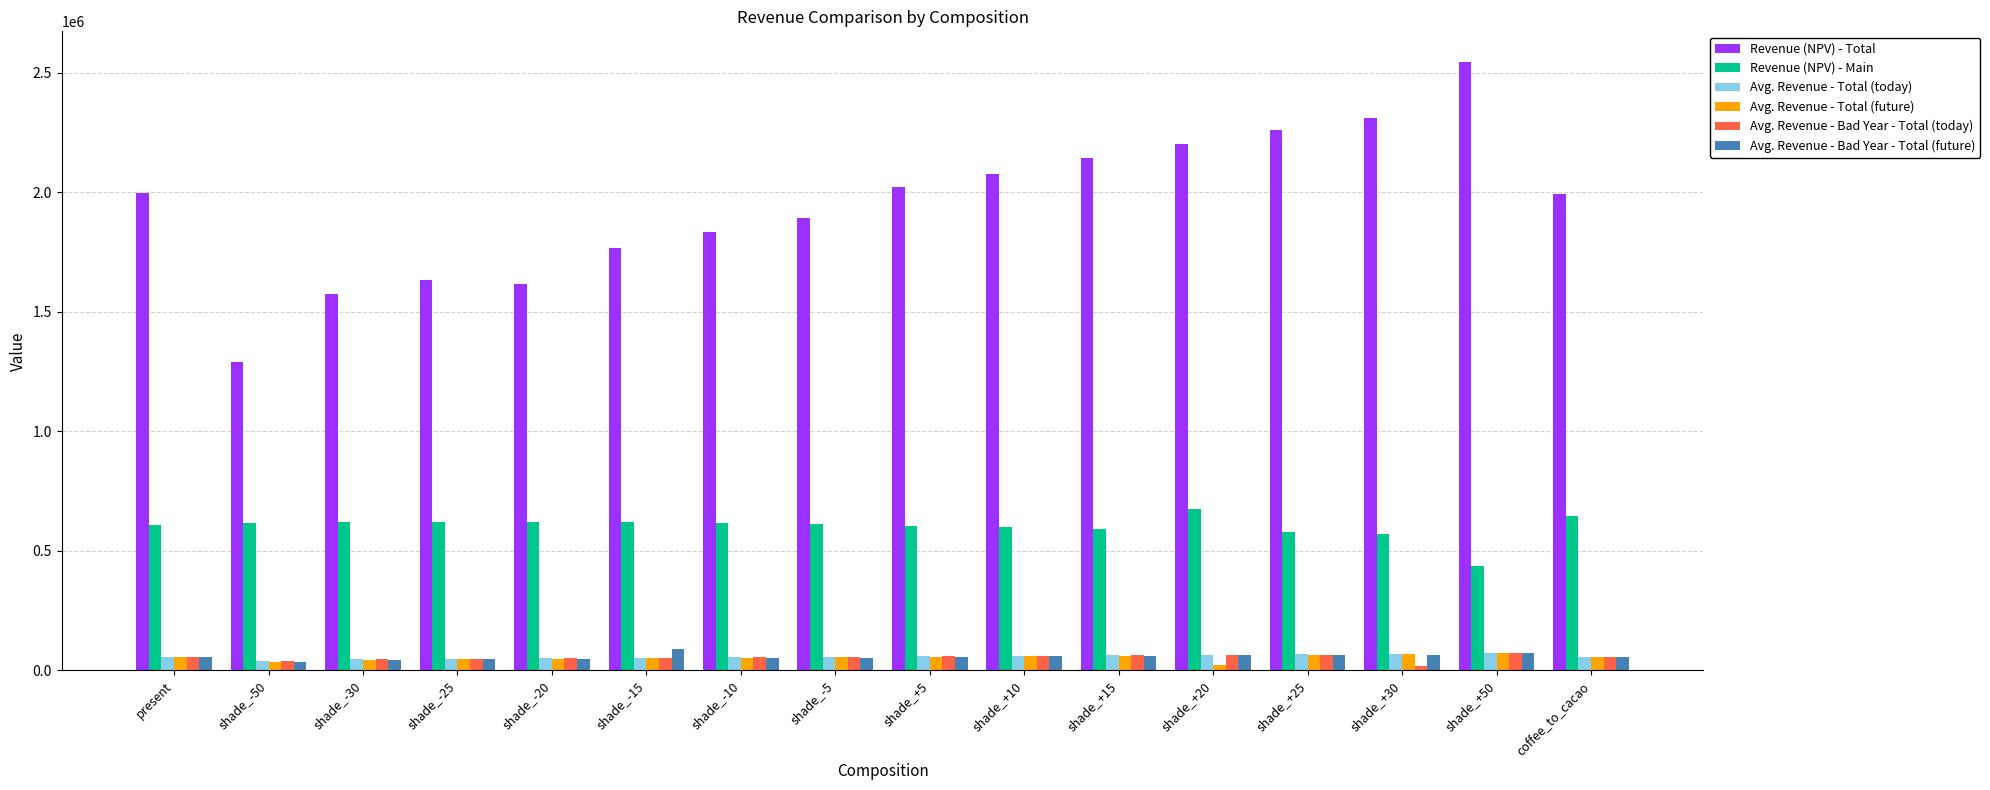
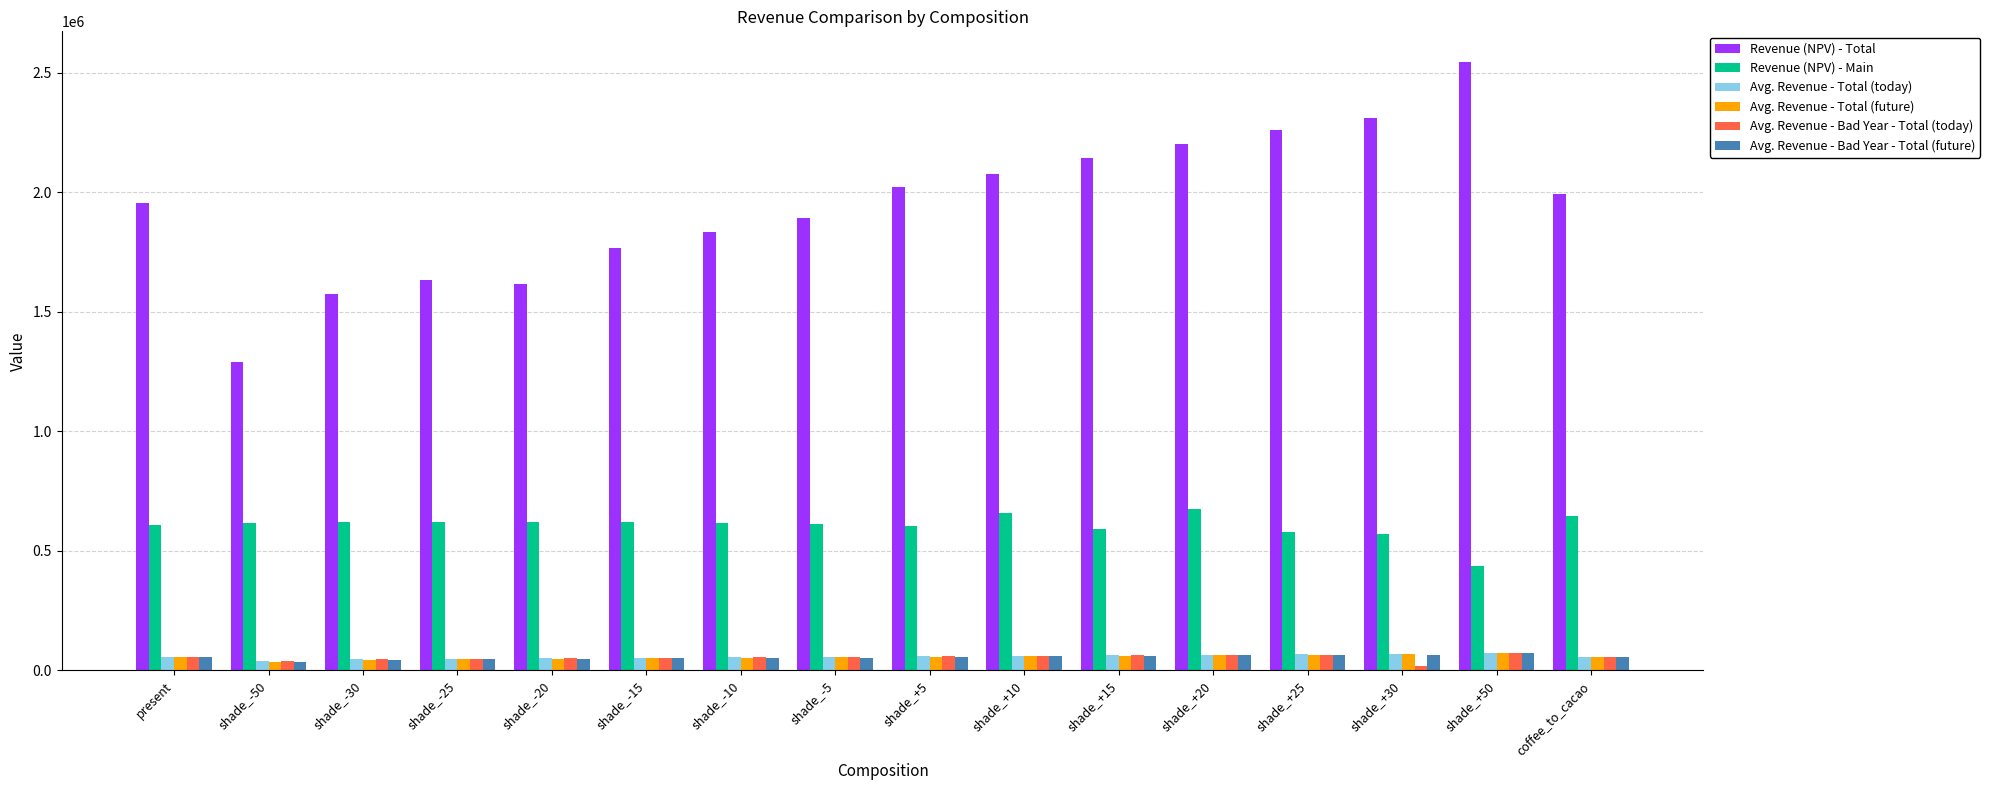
Revenue (NPV) - Total, present: 2000000 -> 1960000
Avg. Revenue - Bad Year - Total (future), shade_-15: 90000 -> 50000
Revenue (NPV) - Main, shade_+10: 600000 -> 660000
Avg. Revenue - Total (future), shade_+20: 20000 -> 60000
